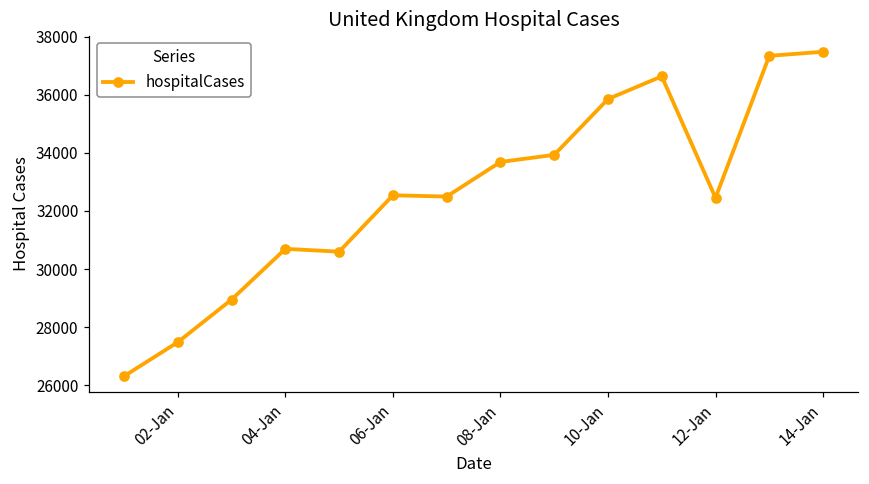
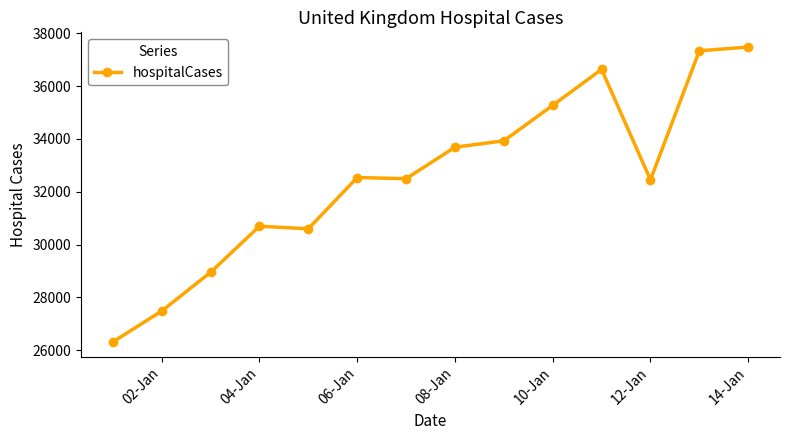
10-Jan: 35800 -> 35300
